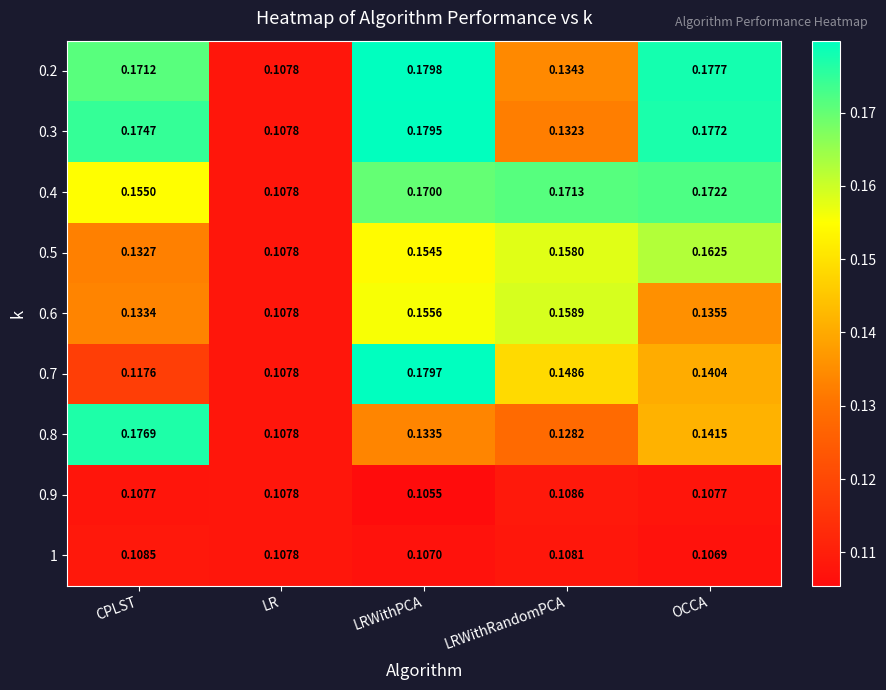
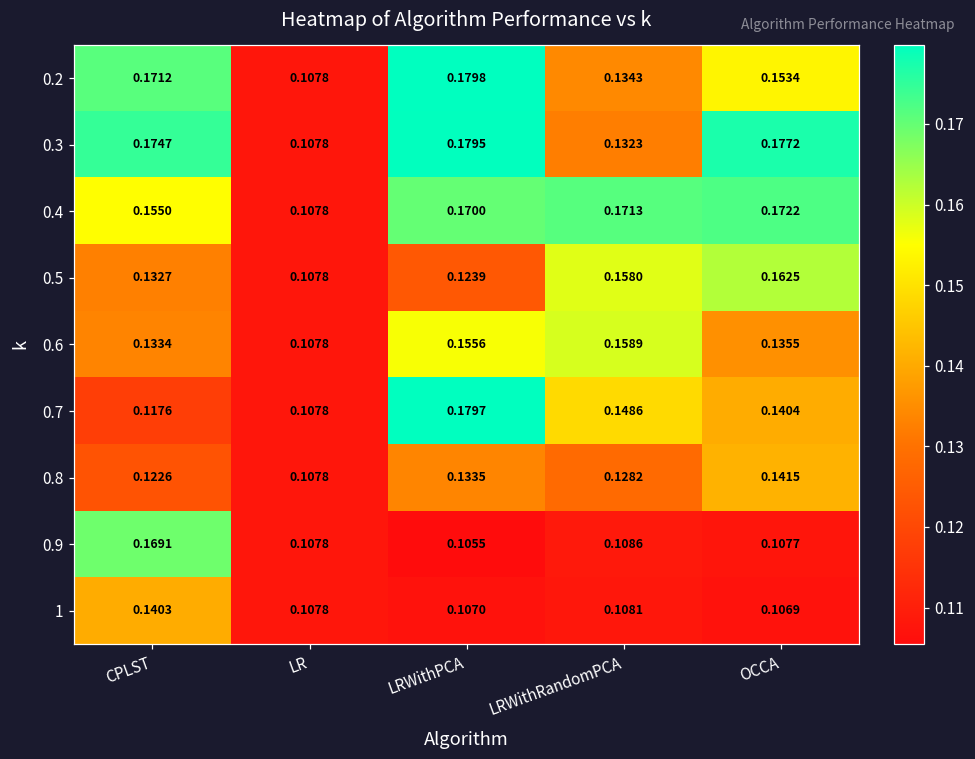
0.2, OCCA: 0.1777 -> 0.1534
0.5, LRWithPCA: 0.1545 -> 0.1239
0.8, CPLST: 0.1769 -> 0.1226
0.9, CPLST: 0.1077 -> 0.1691
1, CPLST: 0.1085 -> 0.1403
